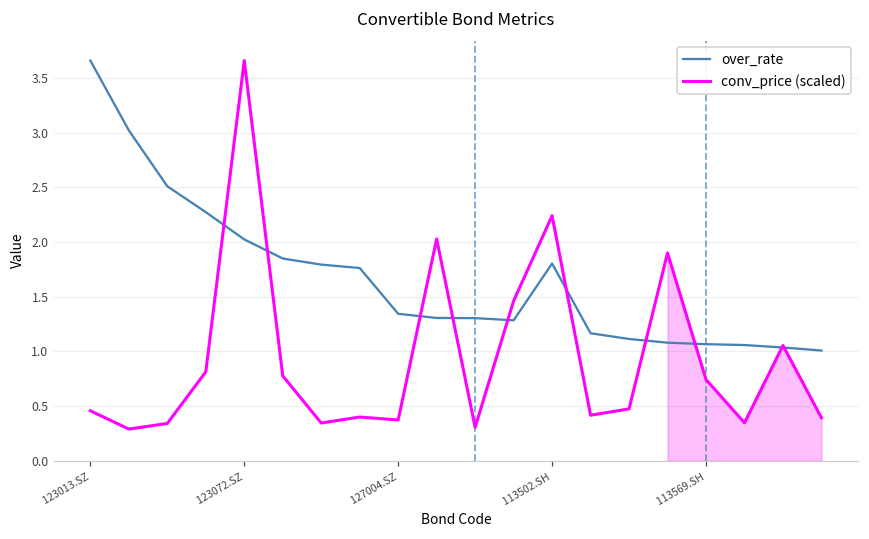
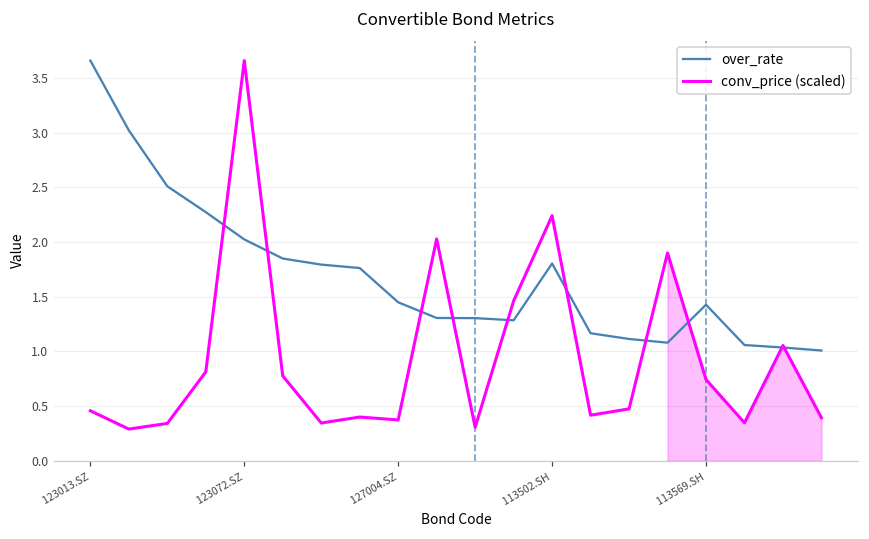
over_rate, 127004.SZ: 1.3 -> 1.4
over_rate, 113569.SH: 1.1 -> 1.4
